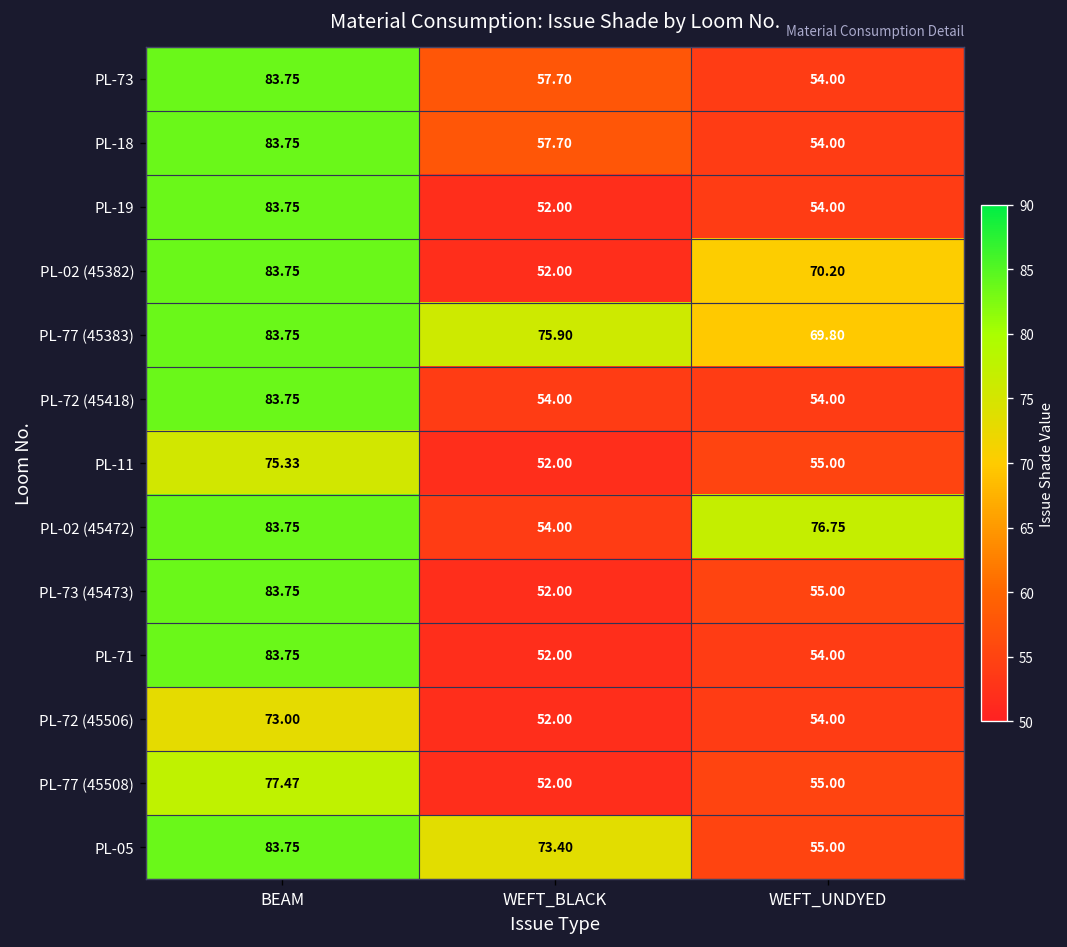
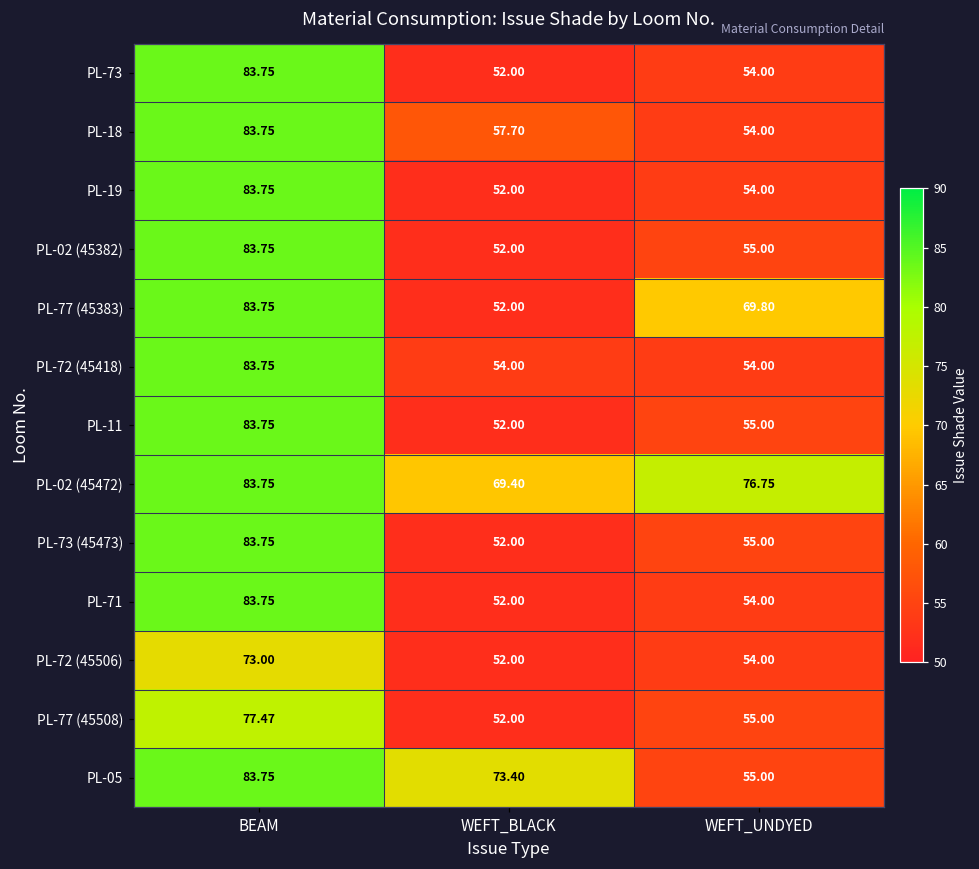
PL-73, WEFT_BLACK: 57.70 -> 52.00
PL-02 (45382), WEFT_UNDYED: 70.20 -> 55.00
PL-77 (45383), WEFT_BLACK: 75.90 -> 52.00
PL-11, BEAM: 75.33 -> 83.75
PL-02 (45472), WEFT_BLACK: 54.00 -> 69.40
